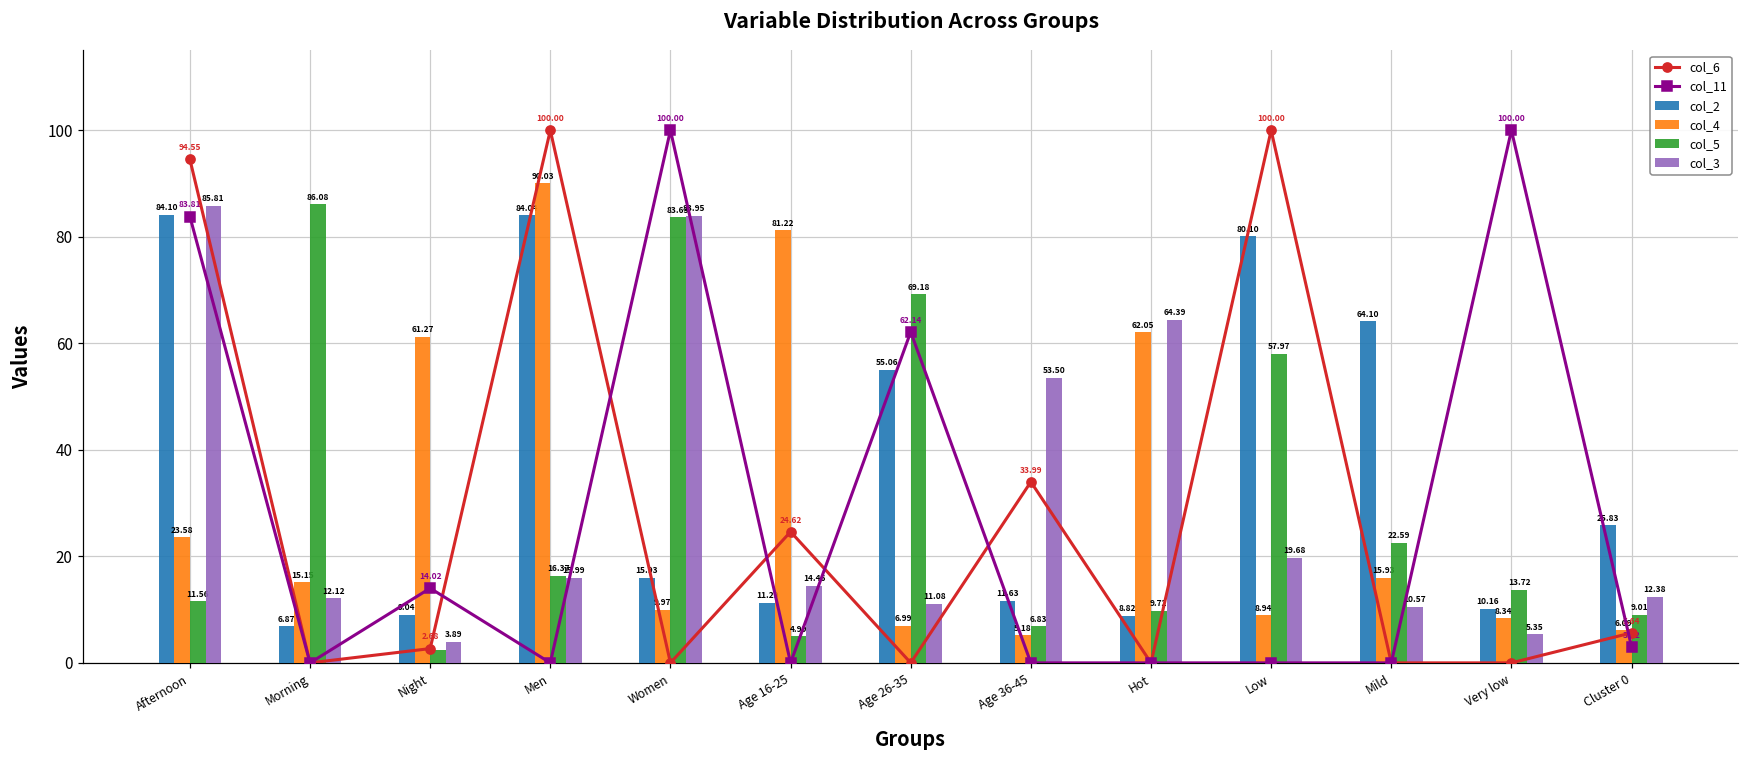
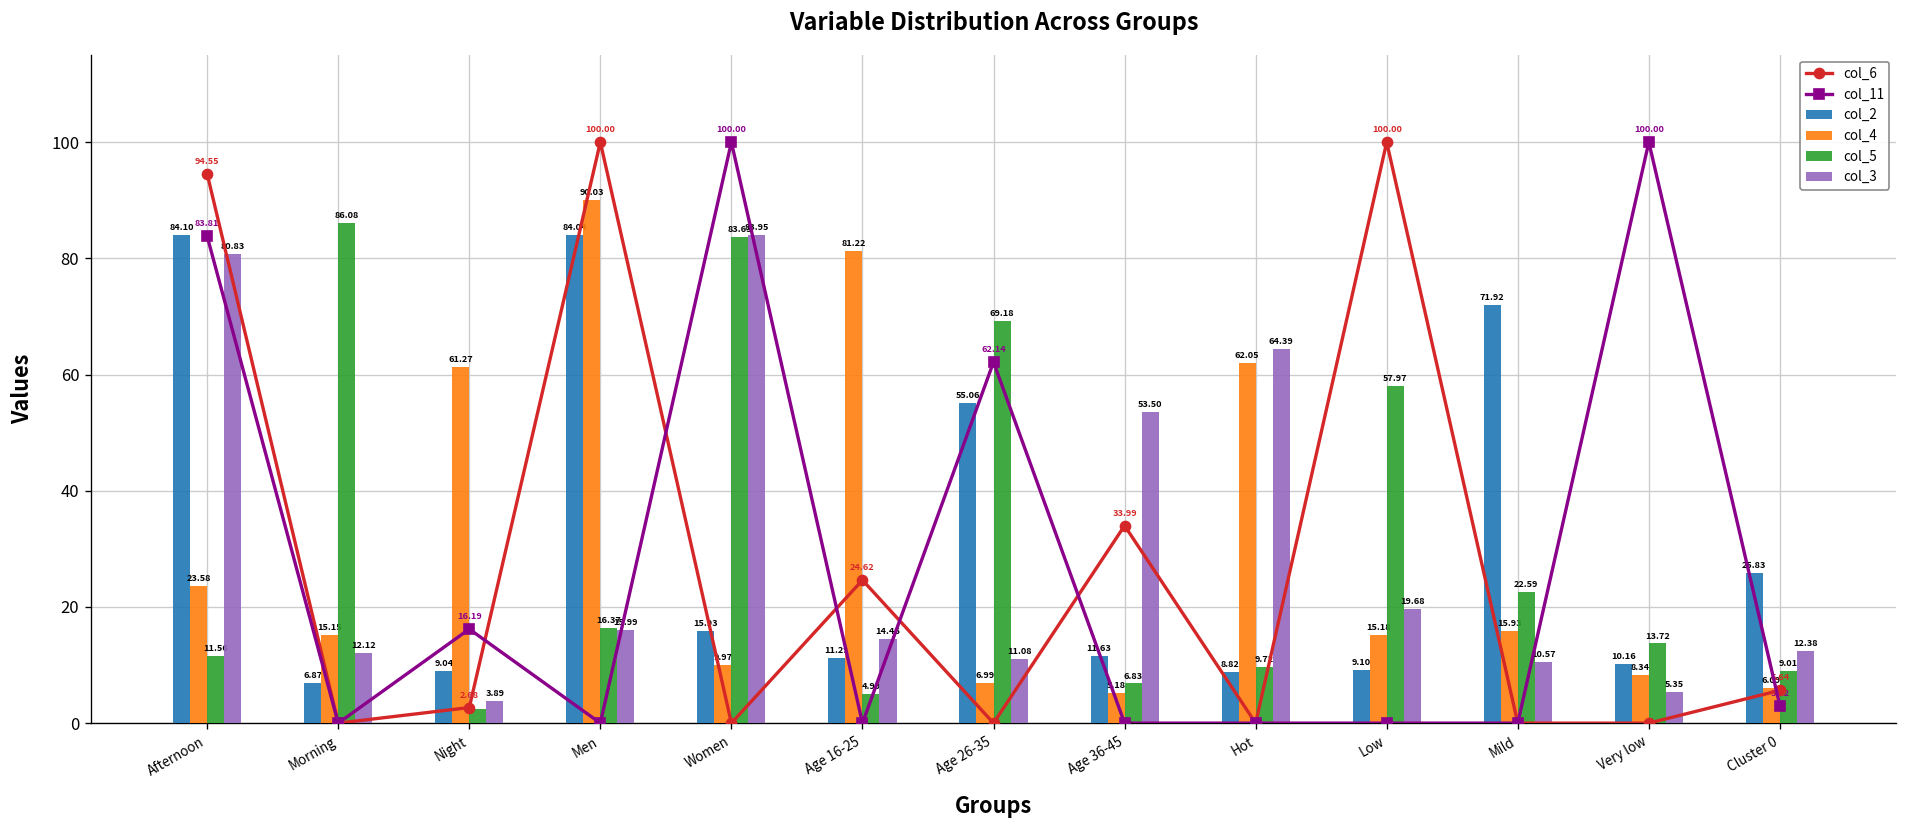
col_3, Afternoon: 85.81 -> 80.83
col_11, Night: 14.02 -> 16.19
col_2, Low: 80.10 -> 9.10
col_4, Low: 8.94 -> 15.18
col_2, Mild: 64.10 -> 71.92
